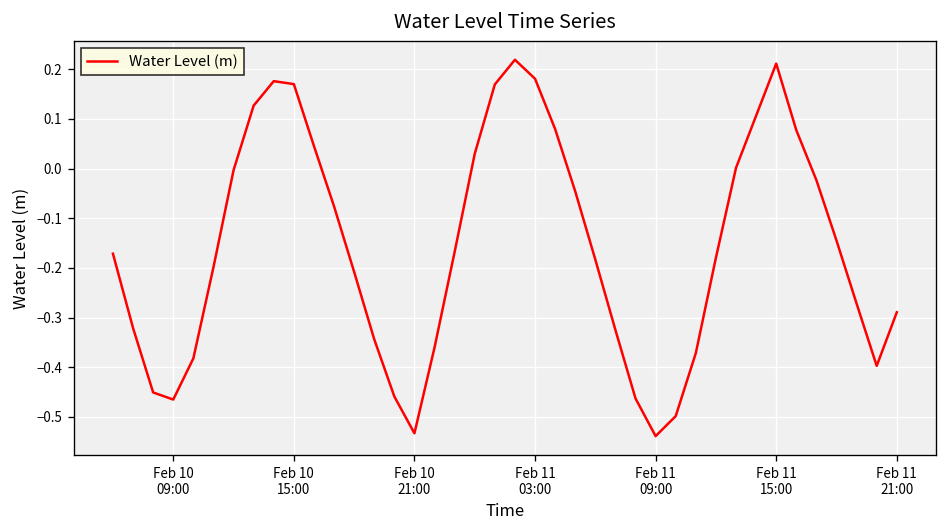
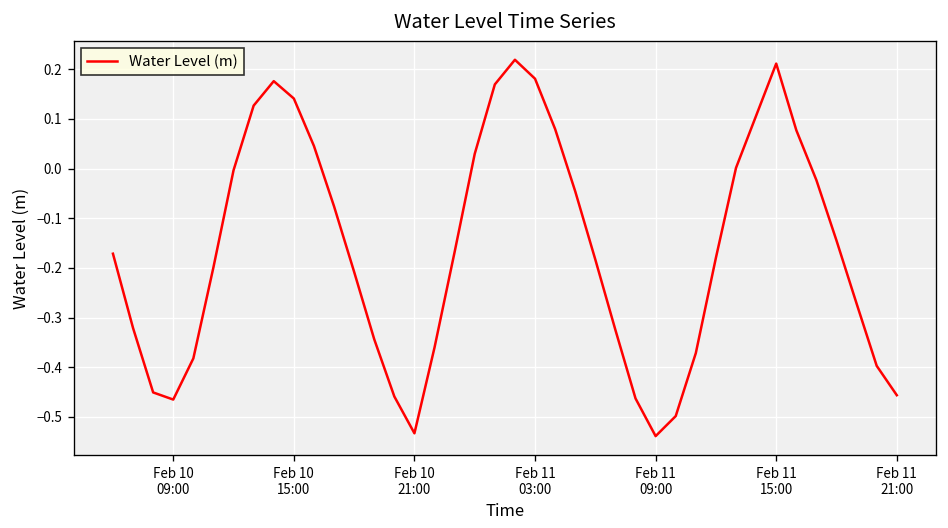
Feb 10 15:00: 0.17 -> 0.14
Feb 11 21:00: -0.29 -> -0.46
